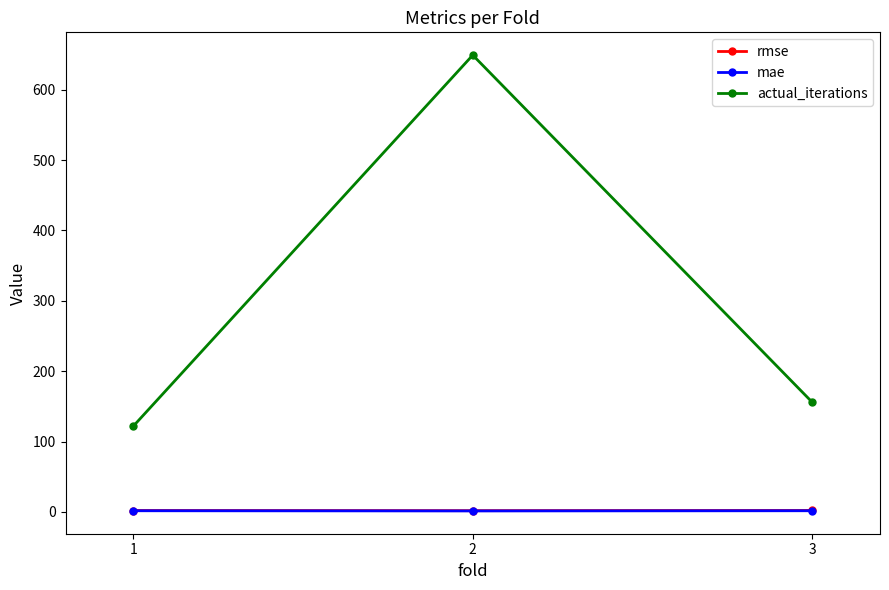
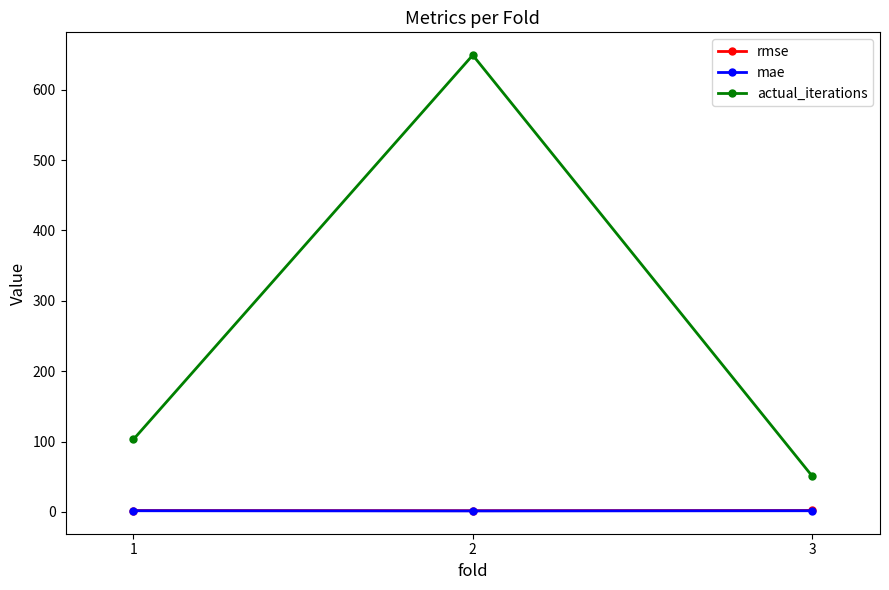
actual_iterations, 1: 120 -> 100
actual_iterations, 3: 160 -> 50
